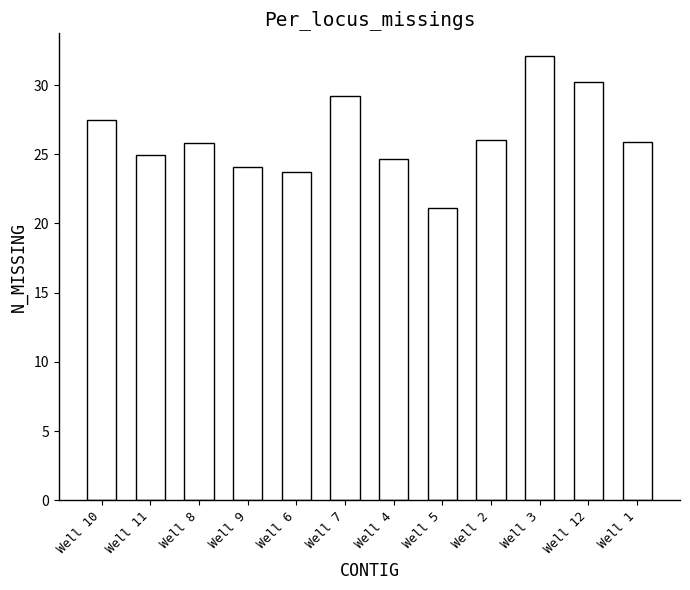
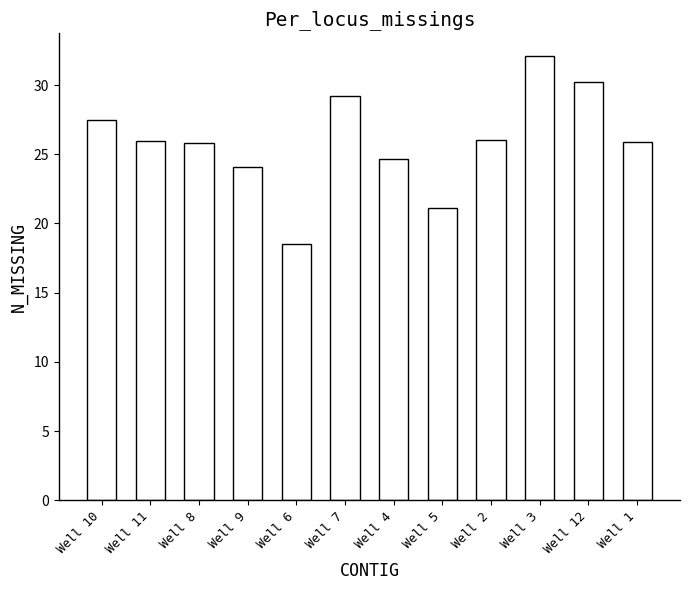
Well 11: 24.9 -> 25.9
Well 6: 23.7 -> 18.5
